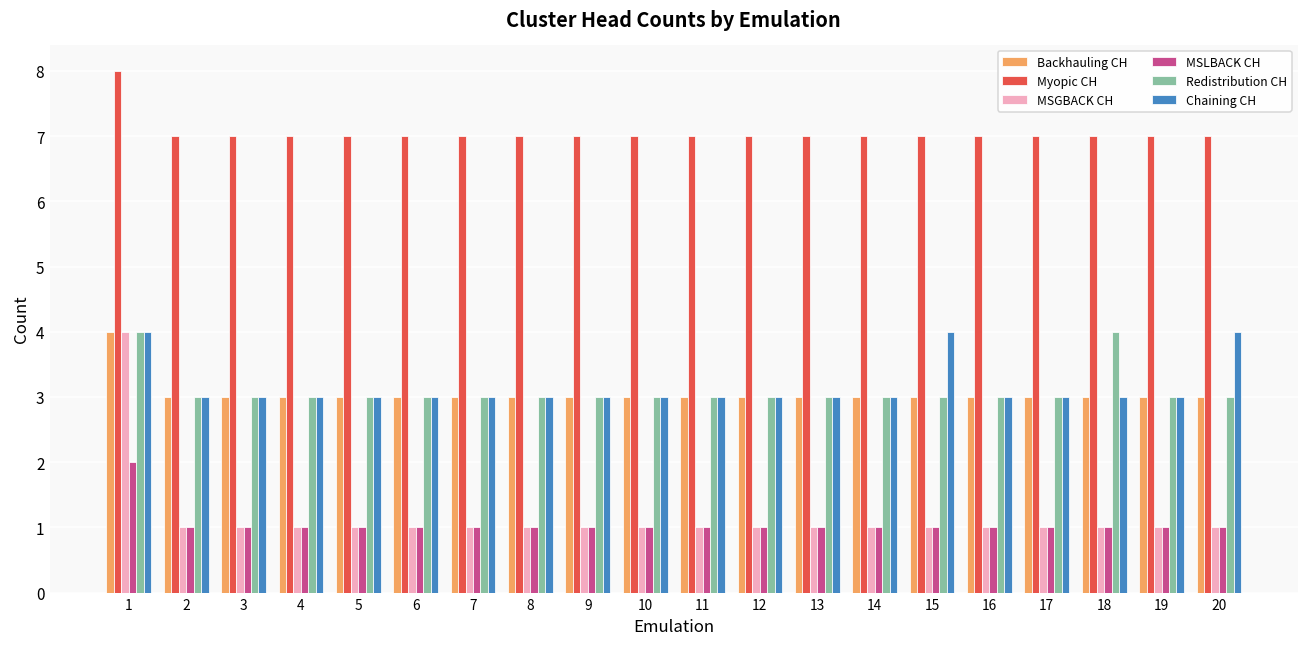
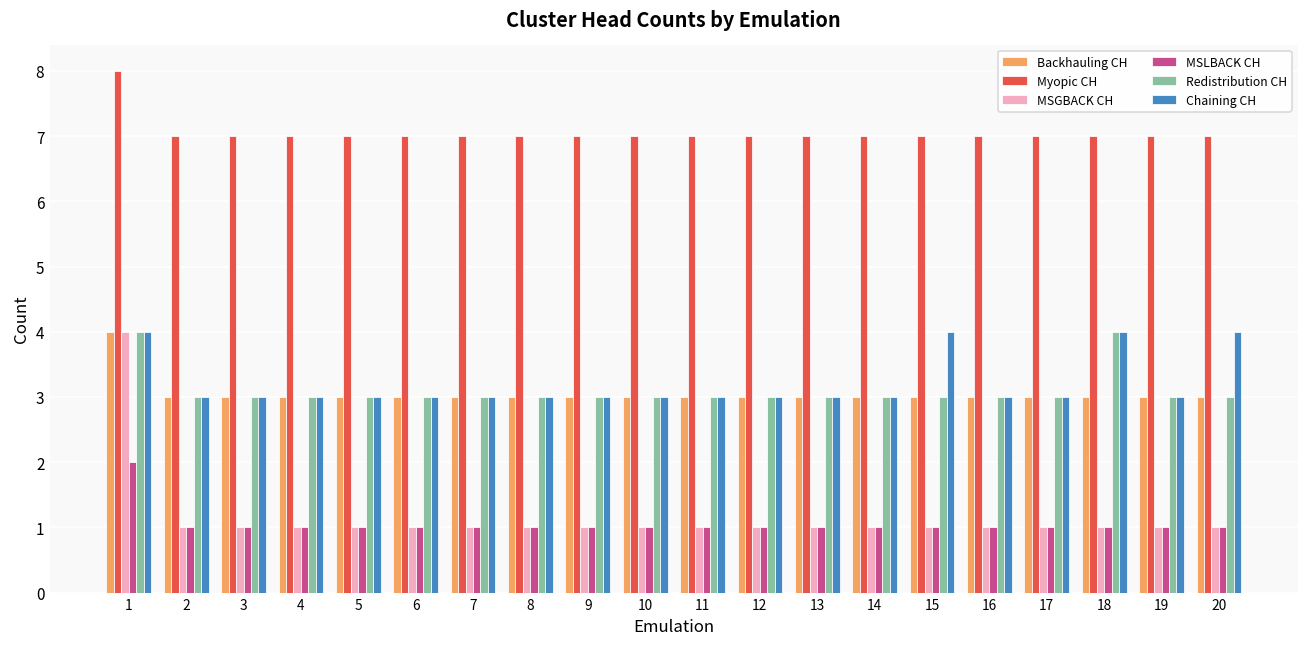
Chaining CH, 18: 3 -> 4
